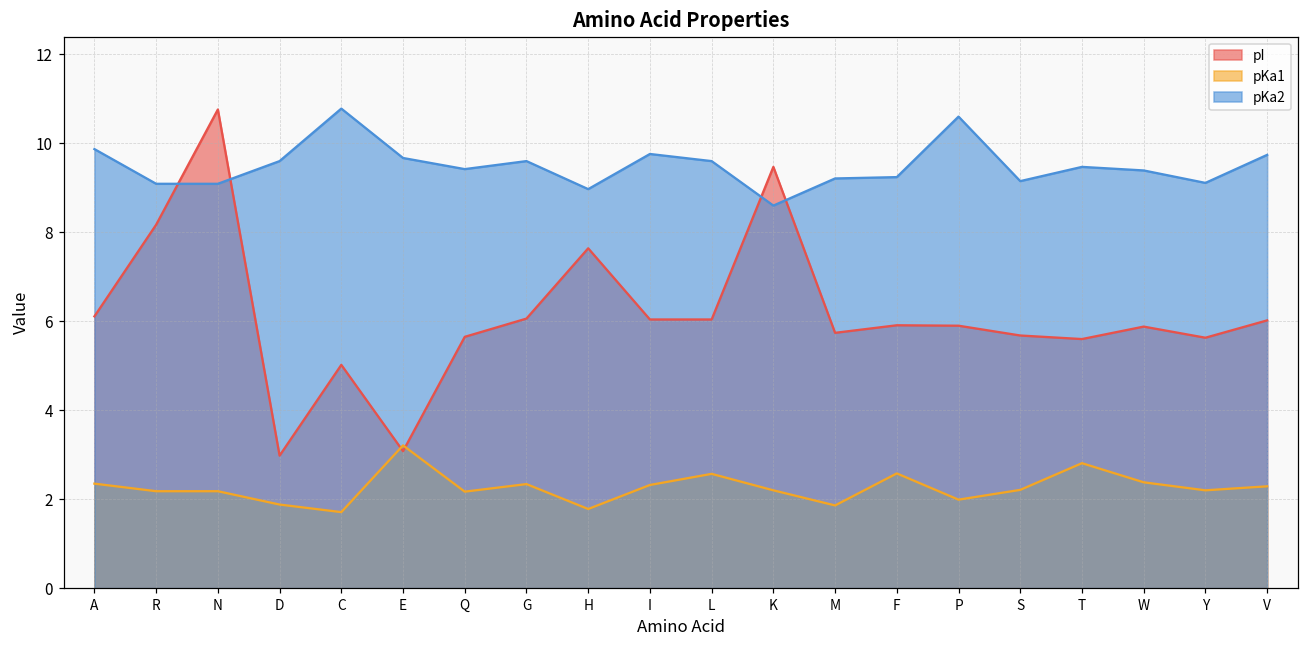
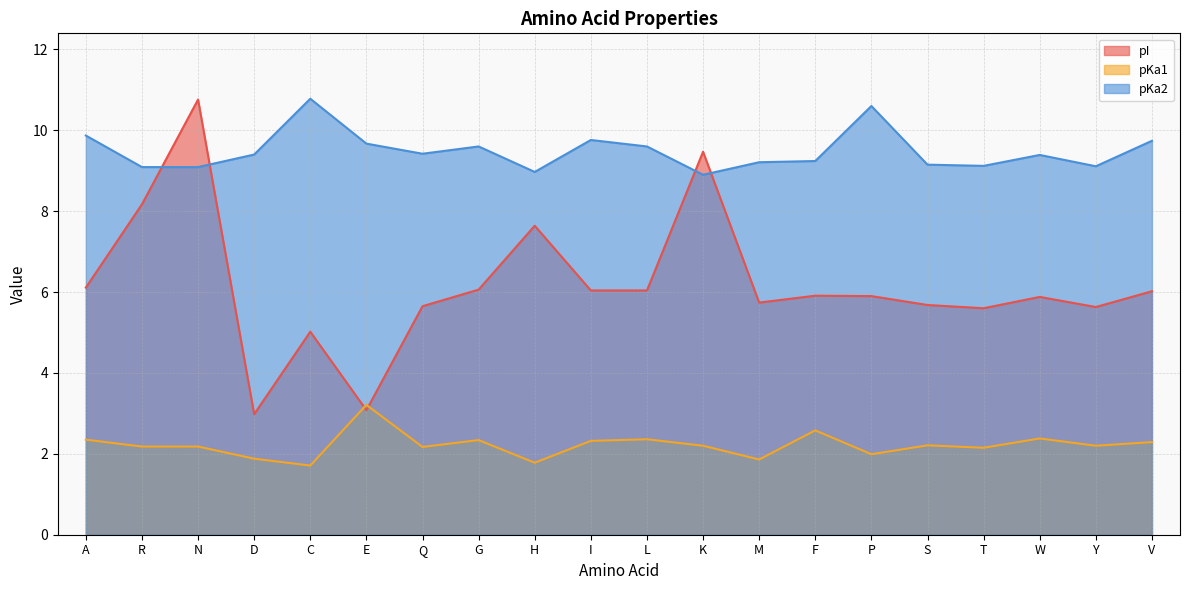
pKa2, D: 9.6 -> 9.4
pKa1, L: 2.6 -> 2.4
pKa2, K: 8.6 -> 8.9
pKa1, T: 2.8 -> 2.2
pKa2, T: 9.5 -> 9.1
